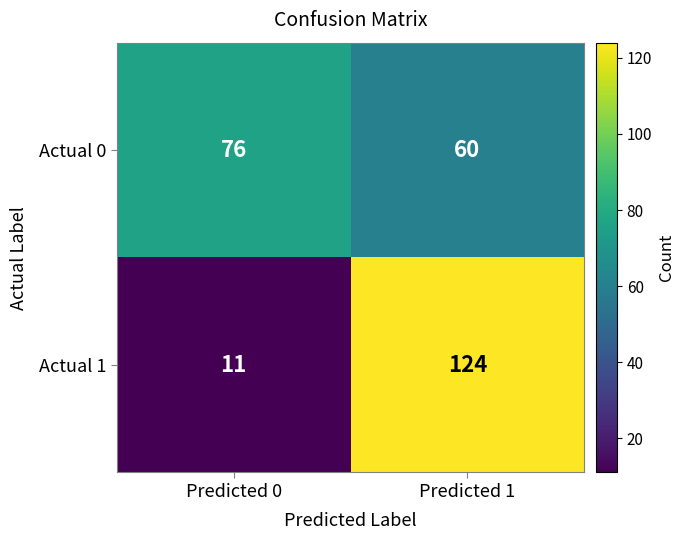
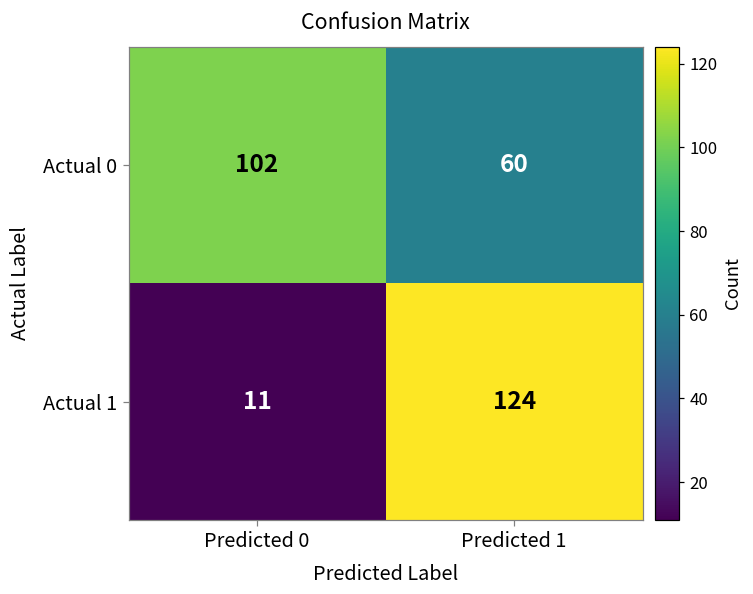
Actual 0, Predicted 0: 76 -> 102
